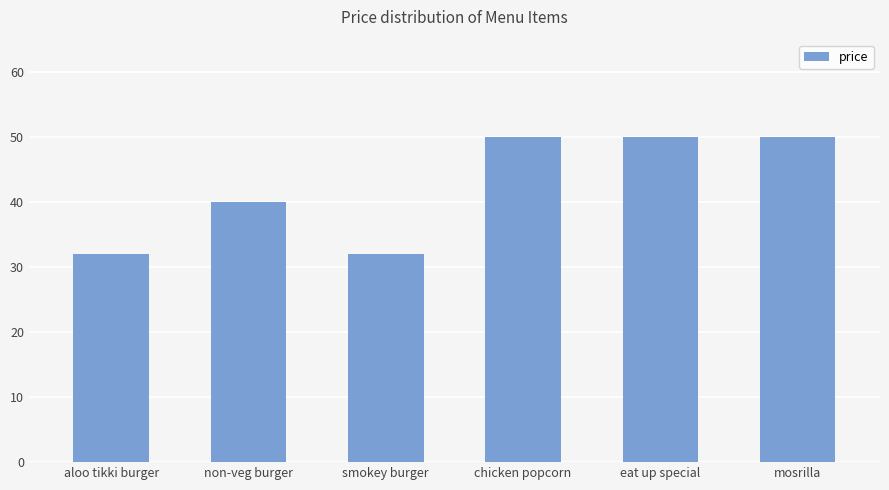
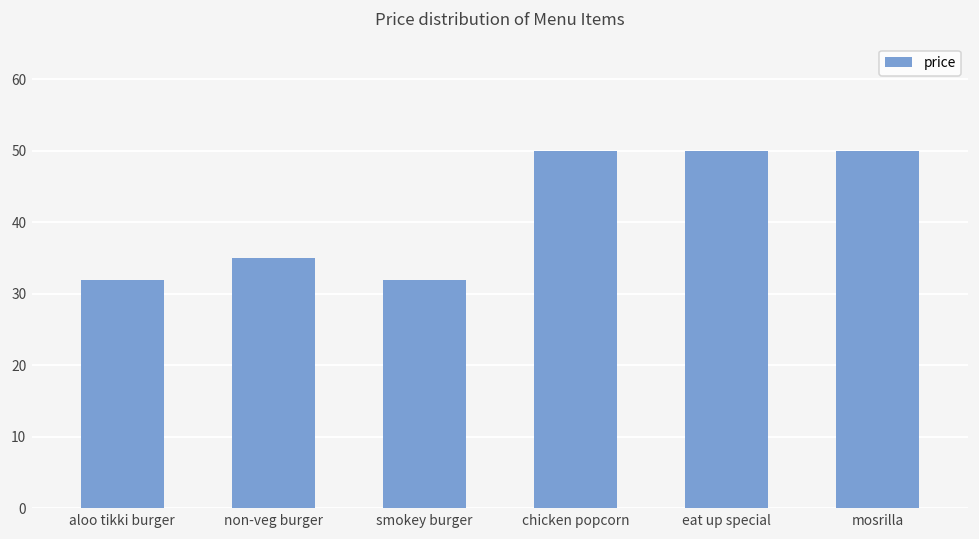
non-veg burger: 40 -> 35
